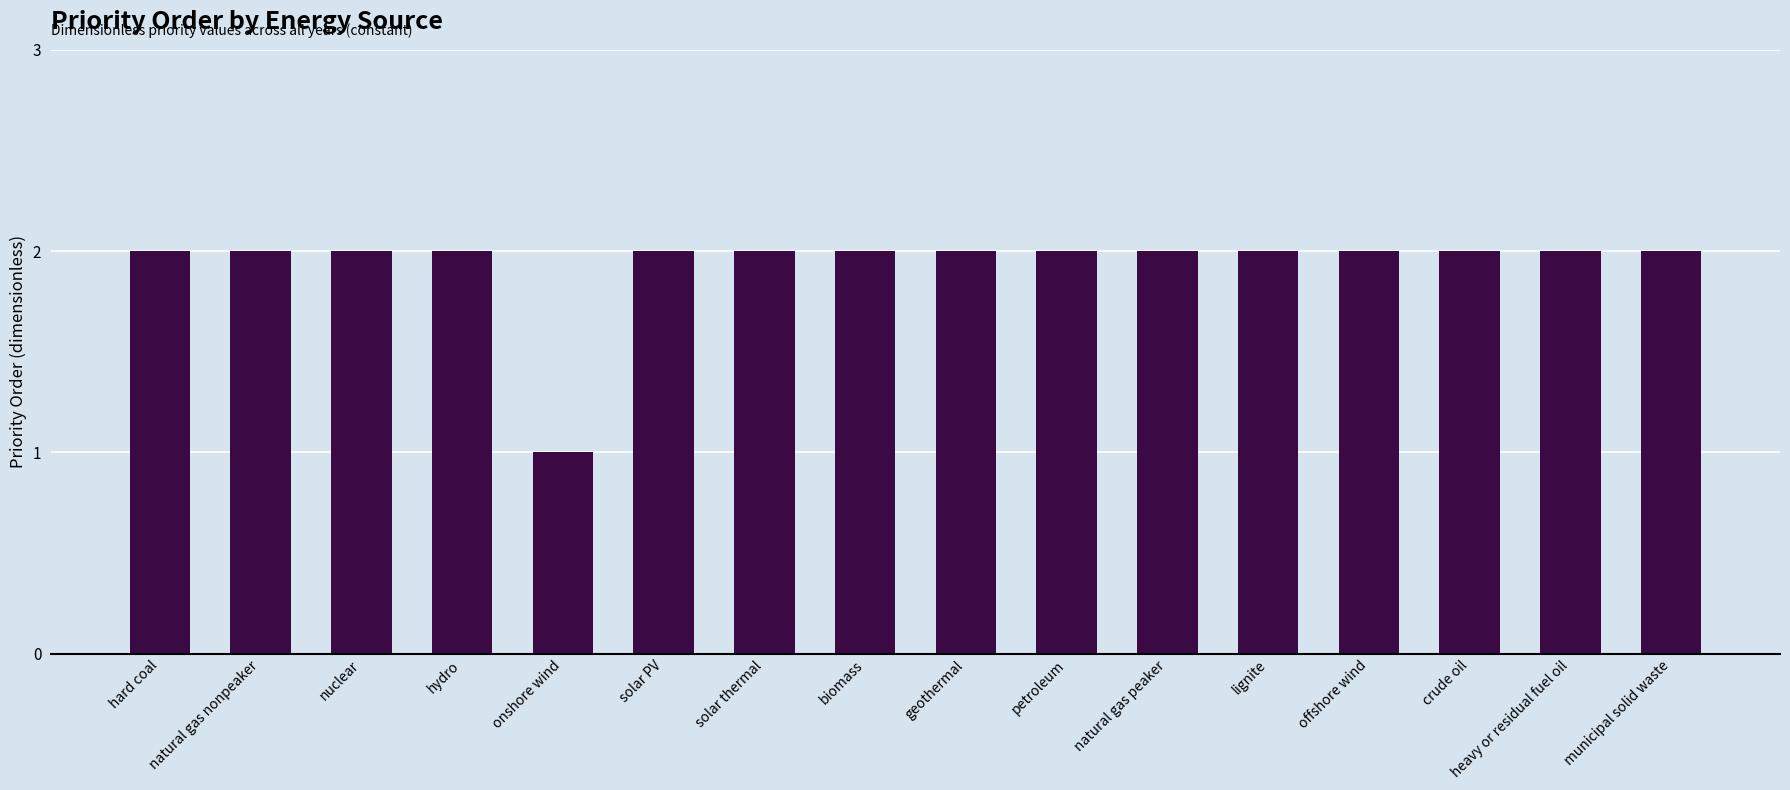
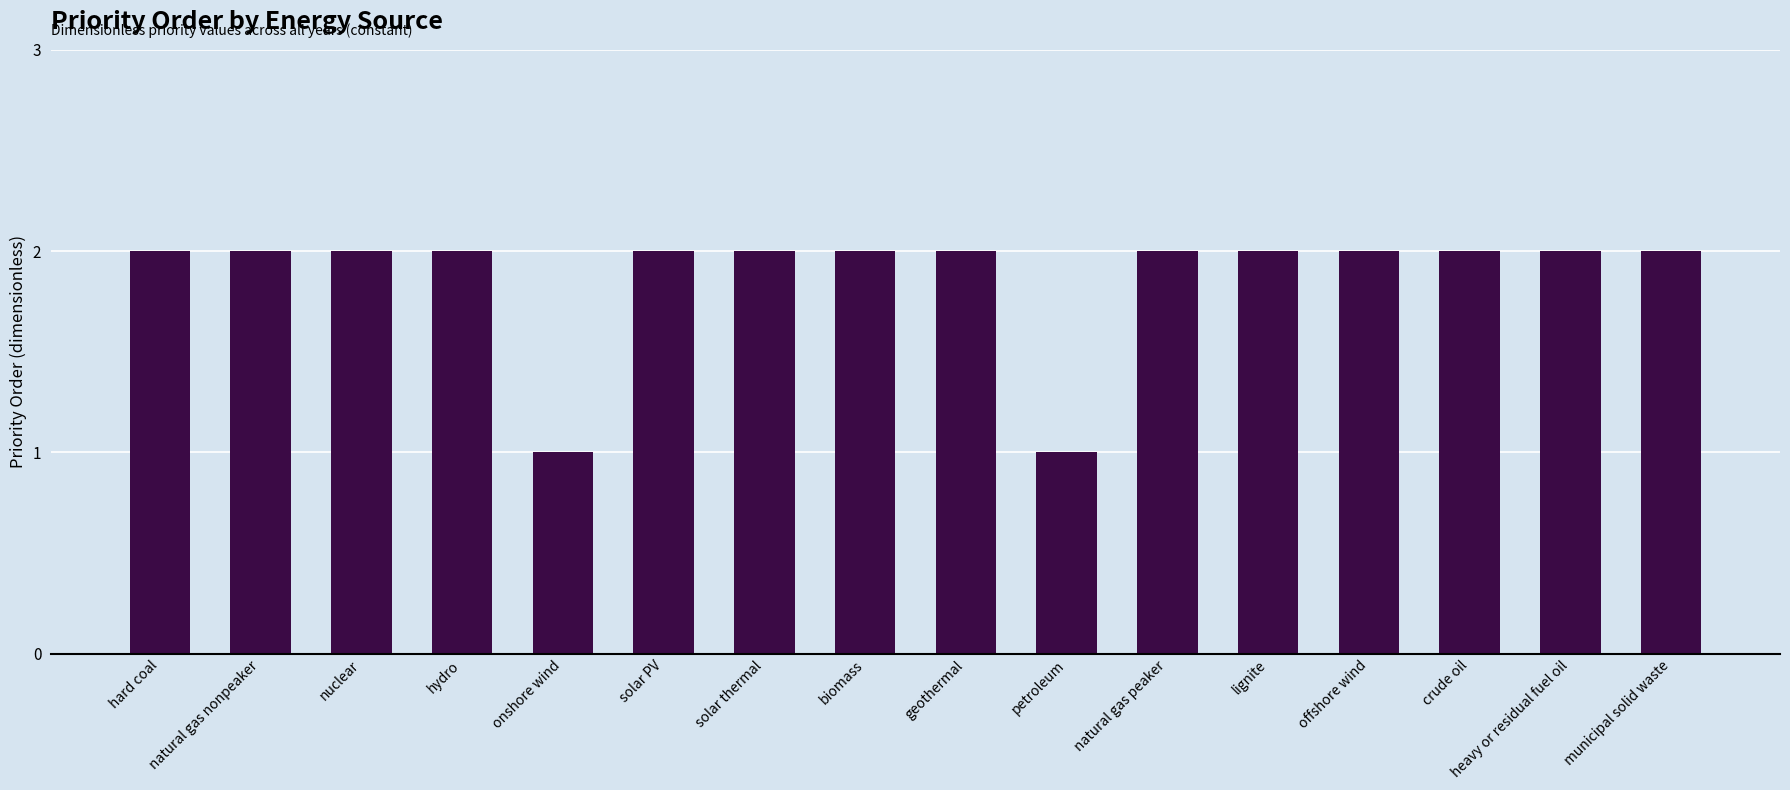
petroleum: 2 -> 1
